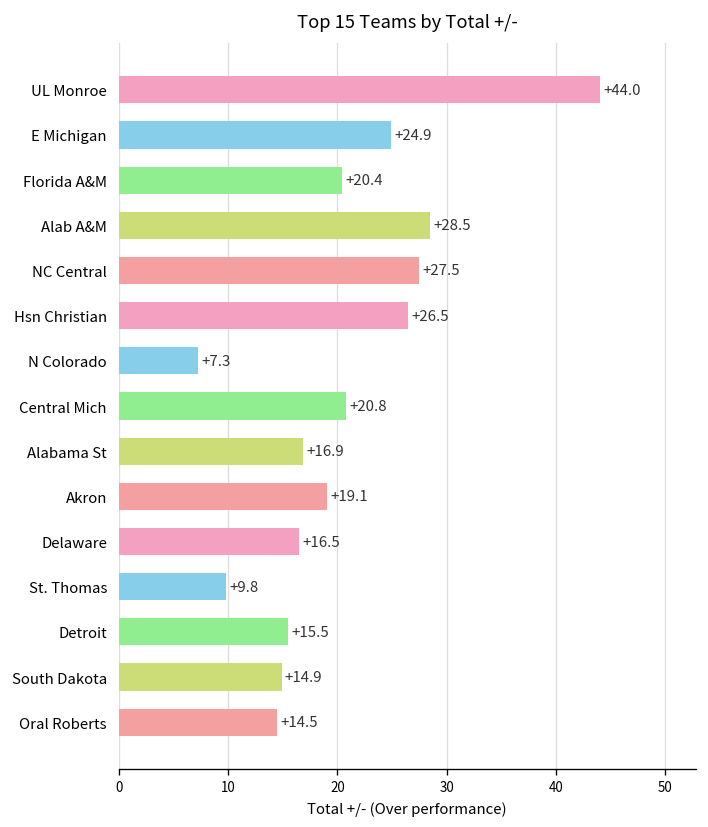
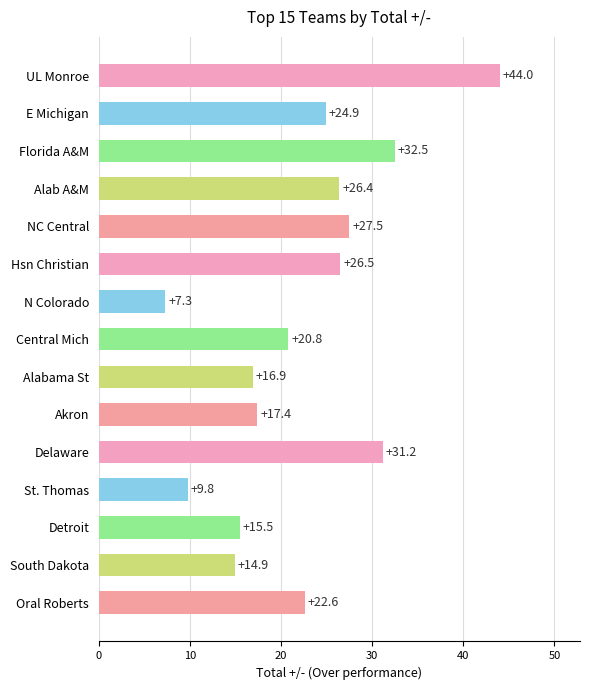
Florida A&M: +20.4 -> +32.5
Alab A&M: +28.5 -> +26.4
Akron: +19.1 -> +17.4
Delaware: +16.5 -> +31.2
Oral Roberts: +14.5 -> +22.6
